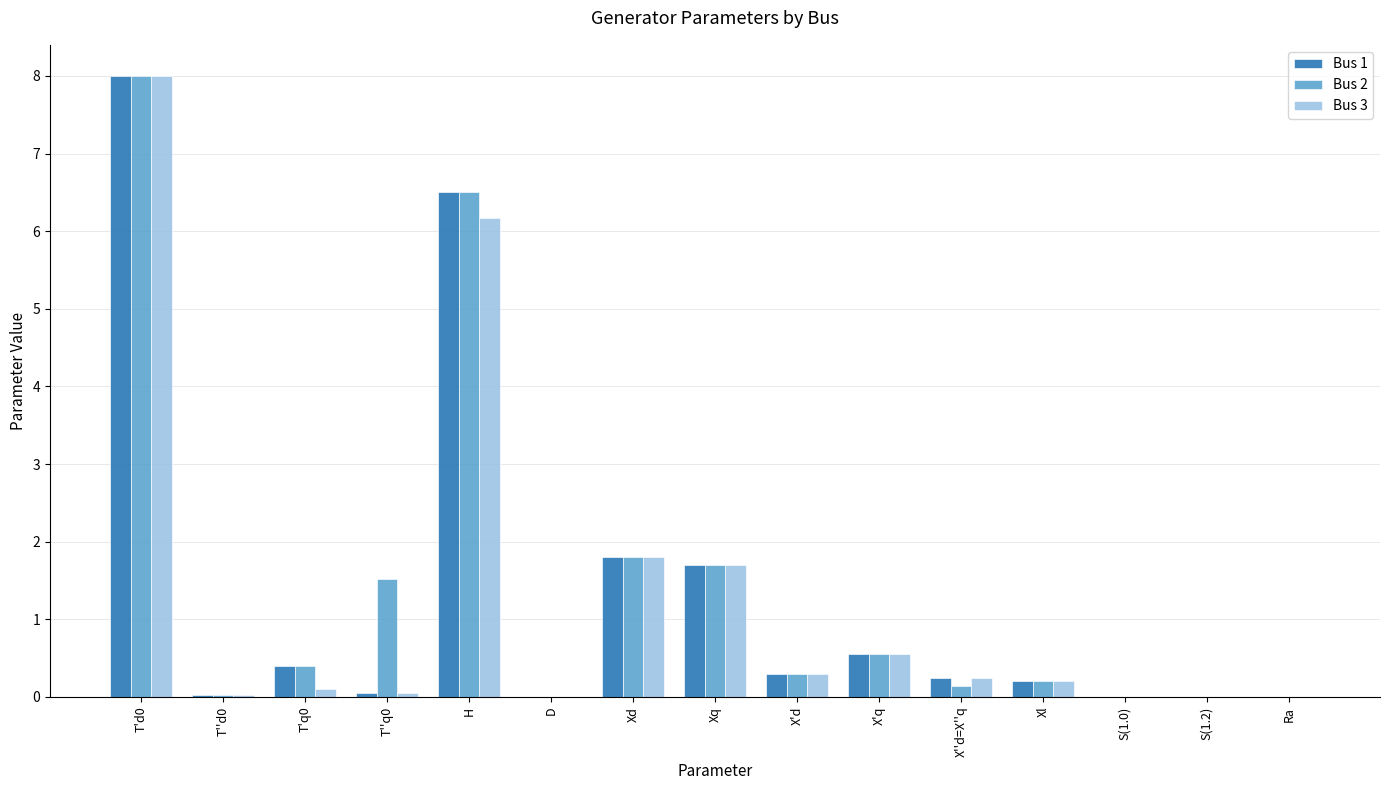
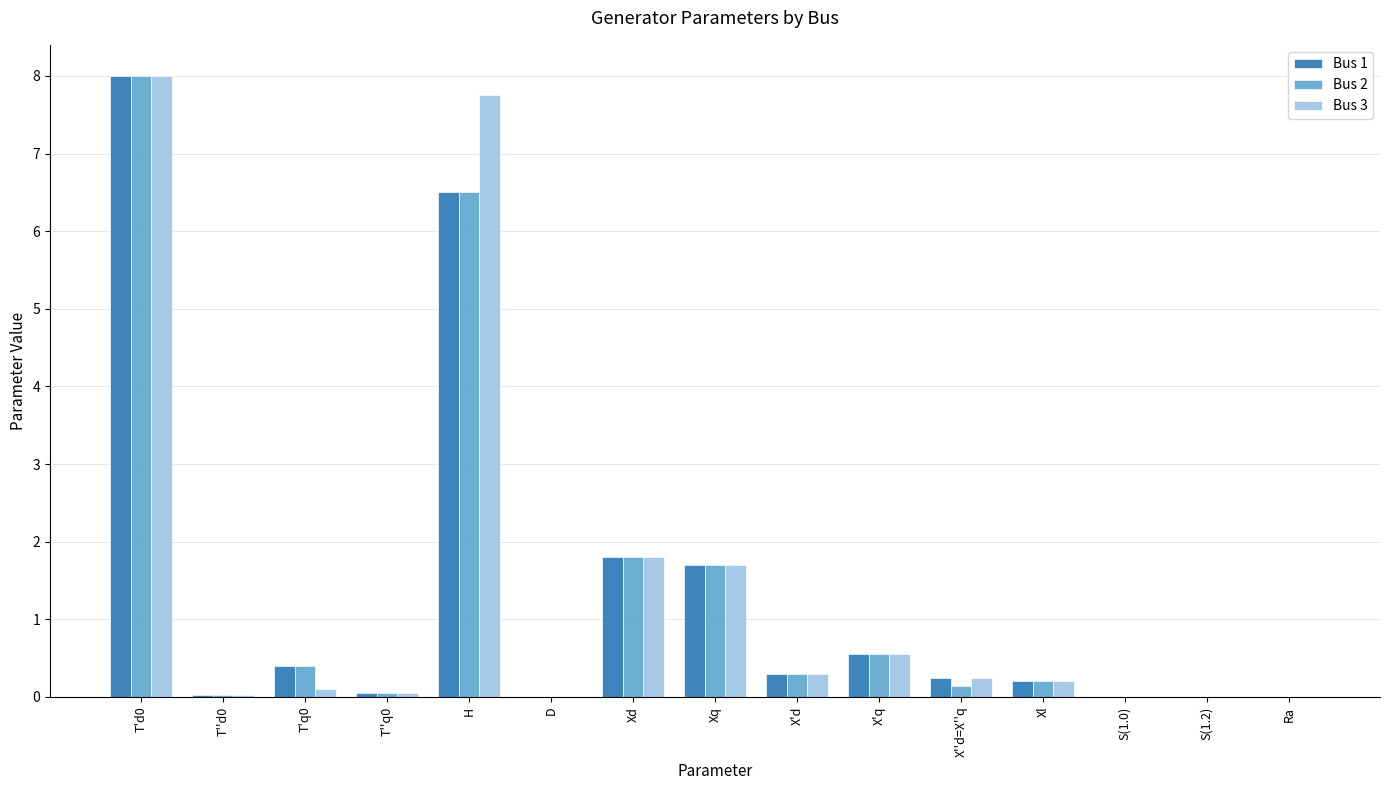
Bus 2, T''q0: 1.5 -> 0.1
Bus 3, H: 6.2 -> 7.8
